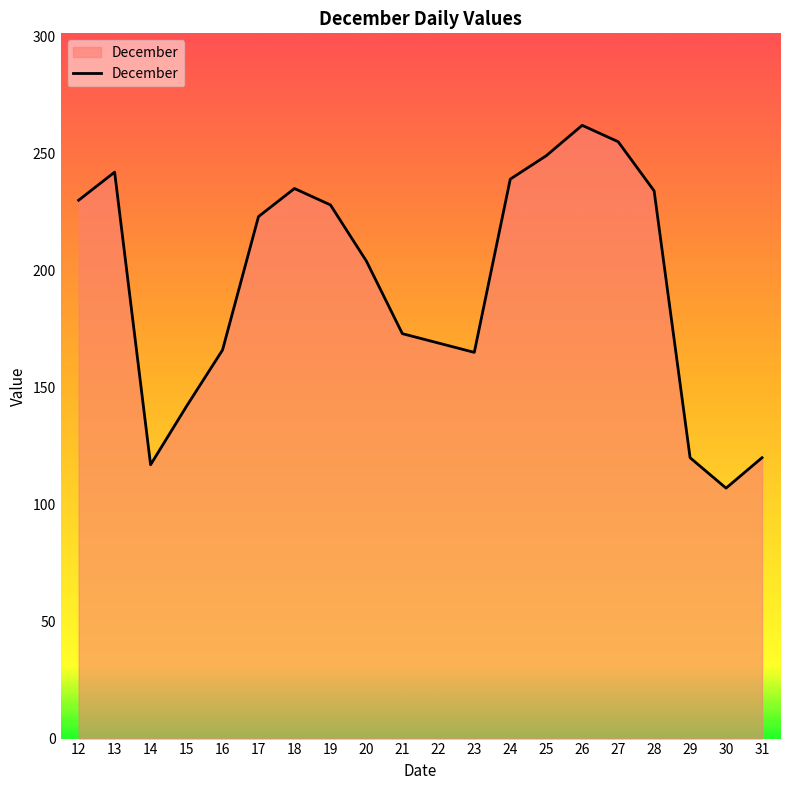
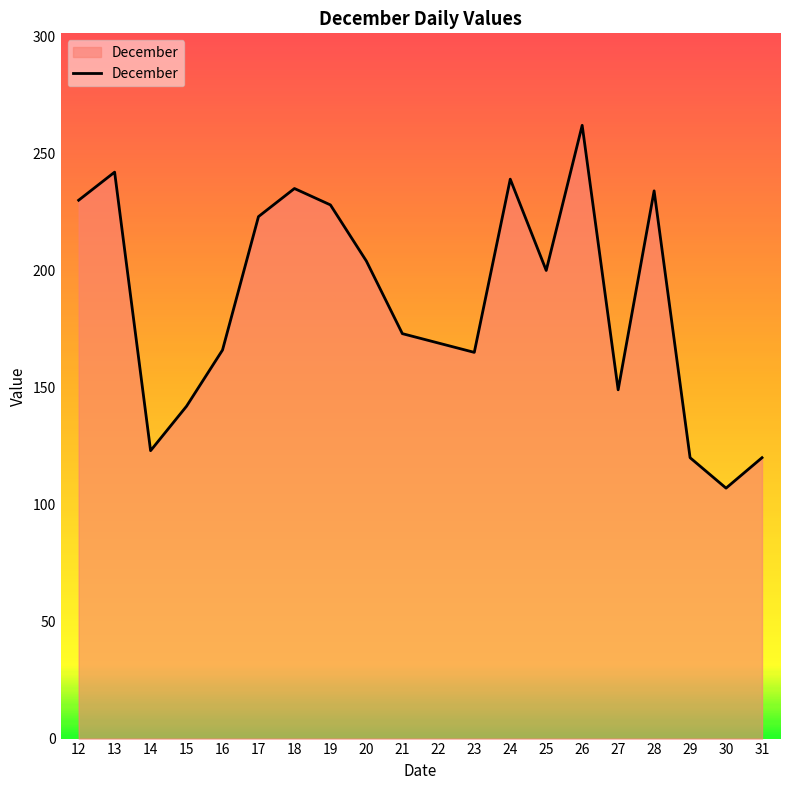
14: 117 -> 123
25: 249 -> 200
27: 255 -> 149
